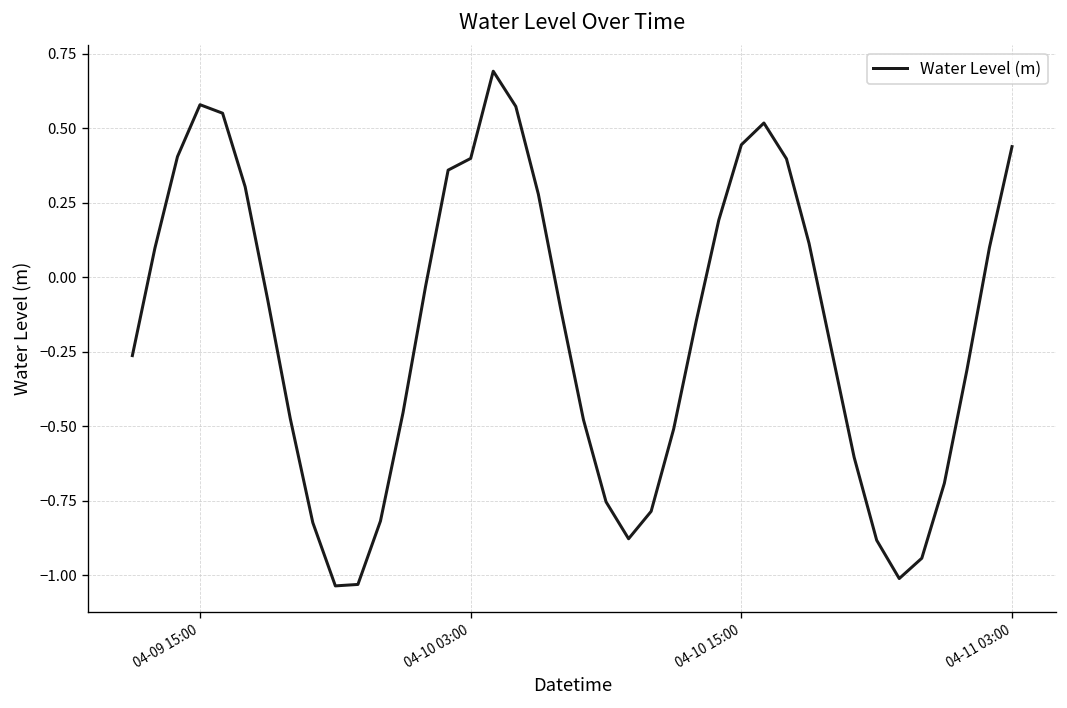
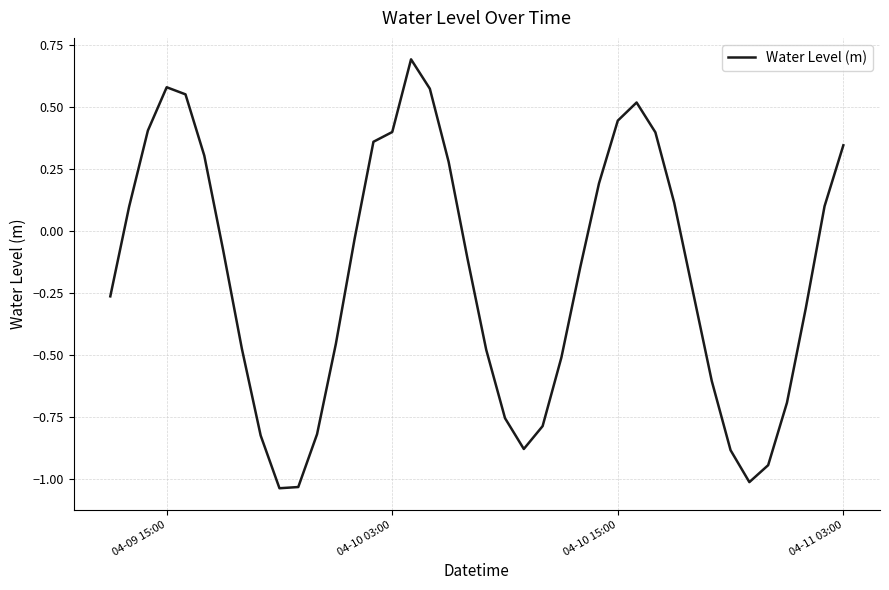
04-11 03:00: 0.44 -> 0.34
